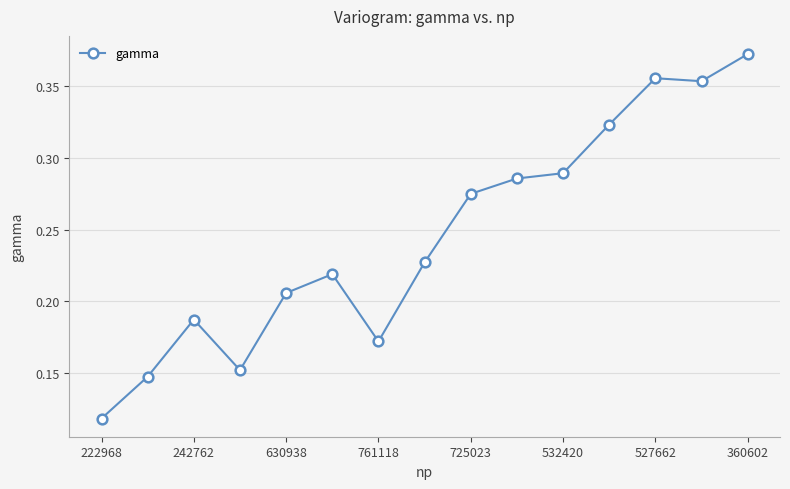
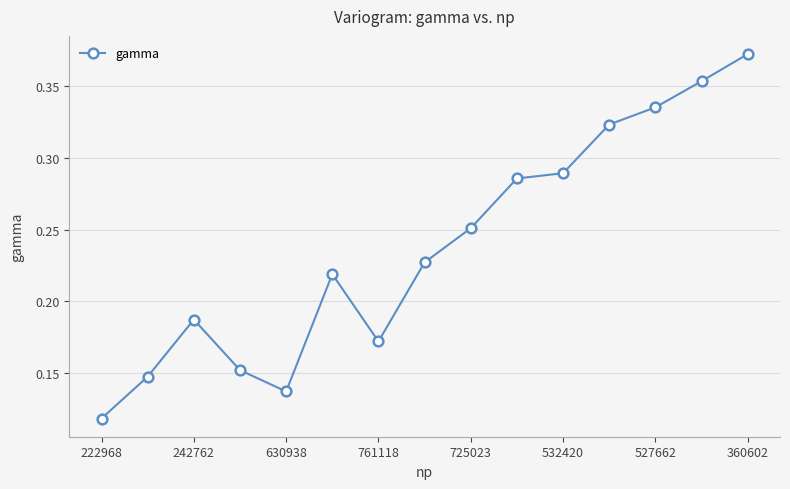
630938: 0.206 -> 0.137
725023: 0.275 -> 0.251
527662: 0.356 -> 0.335
